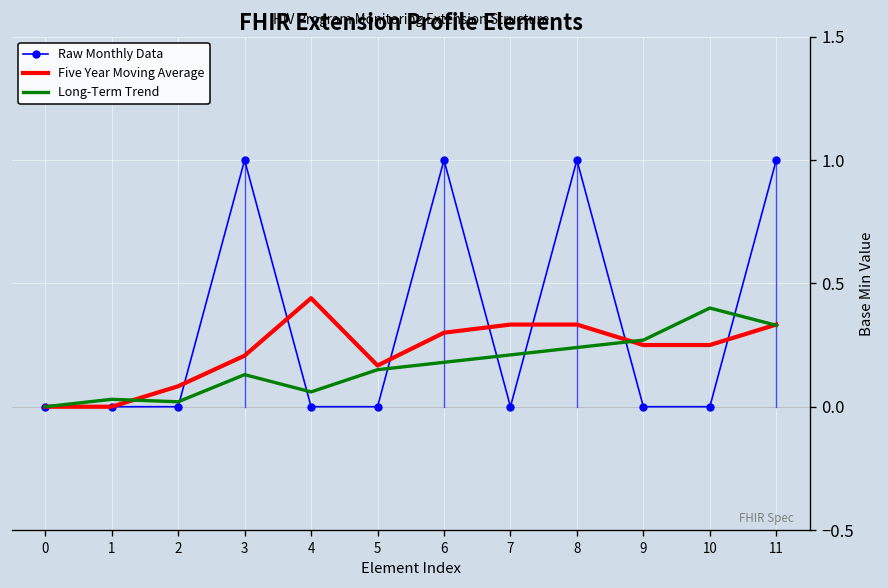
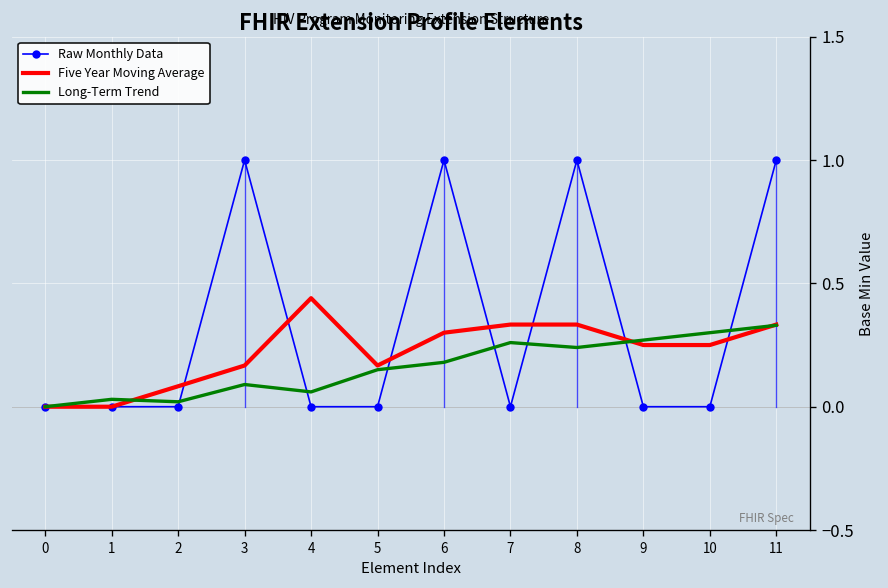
Five Year Moving Average, 3: 0.21 -> 0.17
Long-Term Trend, 3: 0.13 -> 0.09
Long-Term Trend, 7: 0.21 -> 0.26
Long-Term Trend, 10: 0.4 -> 0.3
